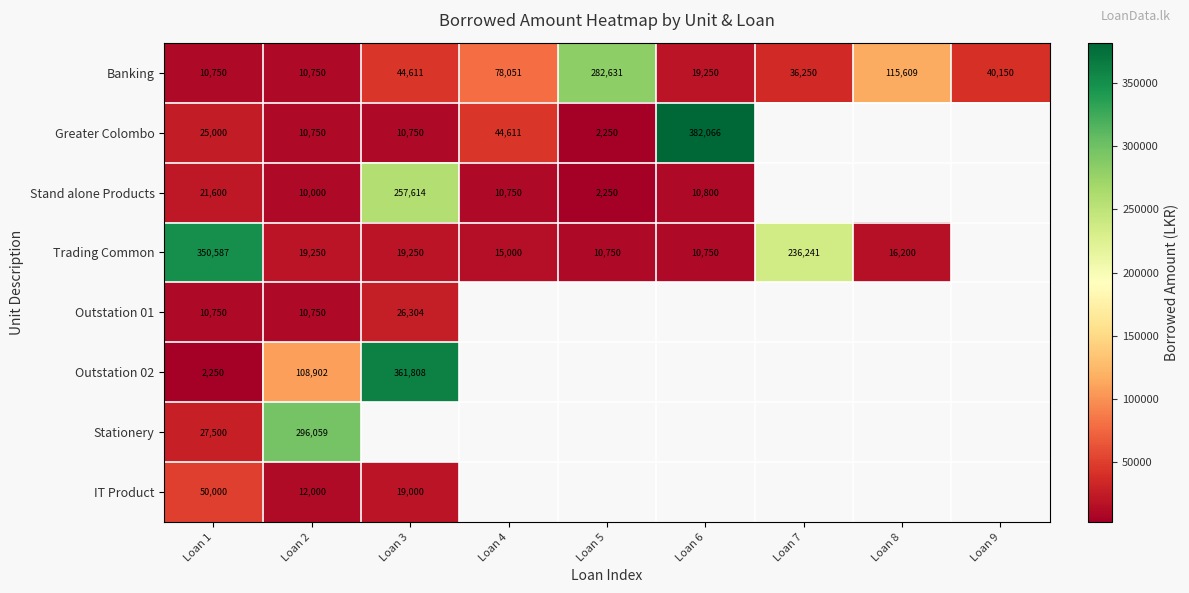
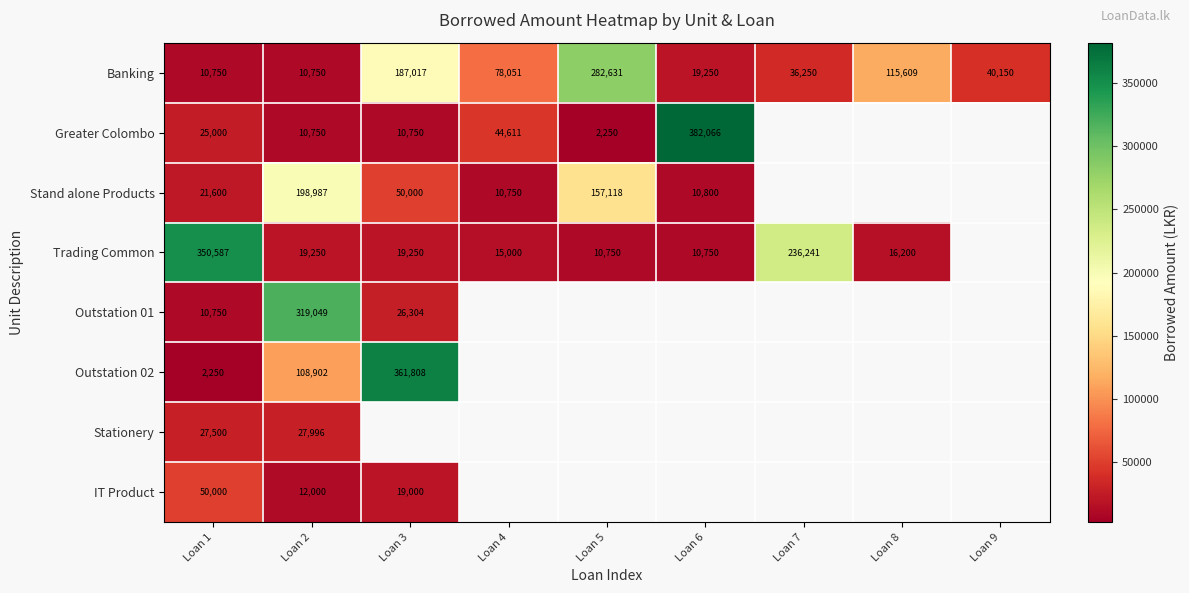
Banking, Loan 3: 44,611 -> 187,017
Stand alone Products, Loan 2: 10,000 -> 198,987
Stand alone Products, Loan 3: 257,614 -> 50,000
Stand alone Products, Loan 5: 2,250 -> 157,118
Outstation 01, Loan 2: 10,750 -> 319,049
Stationery, Loan 2: 296,059 -> 27,996
